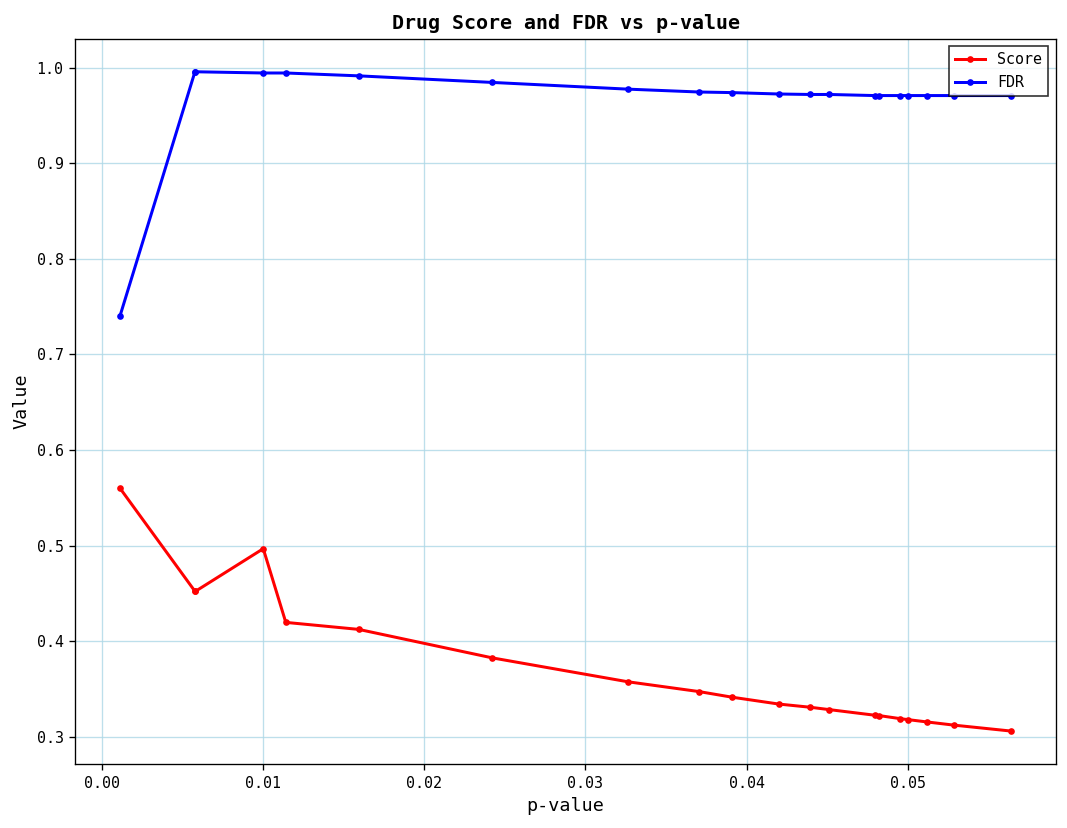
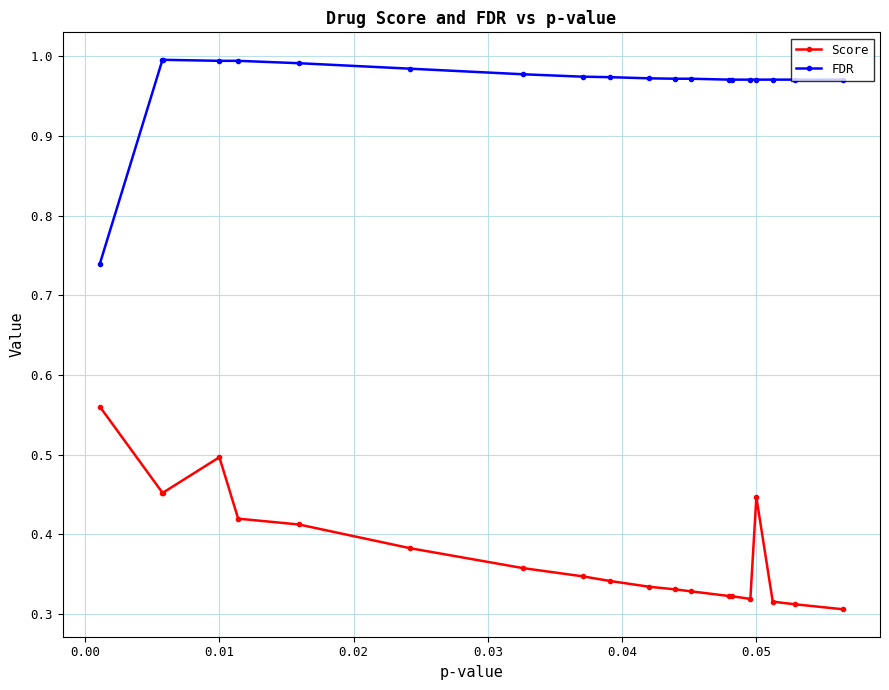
Score, 0.05: 0.32 -> 0.45
